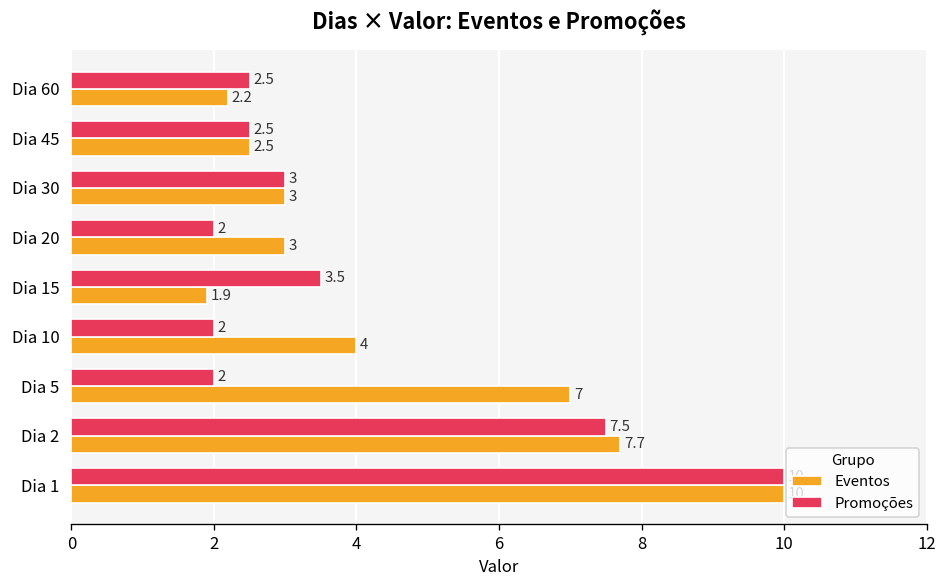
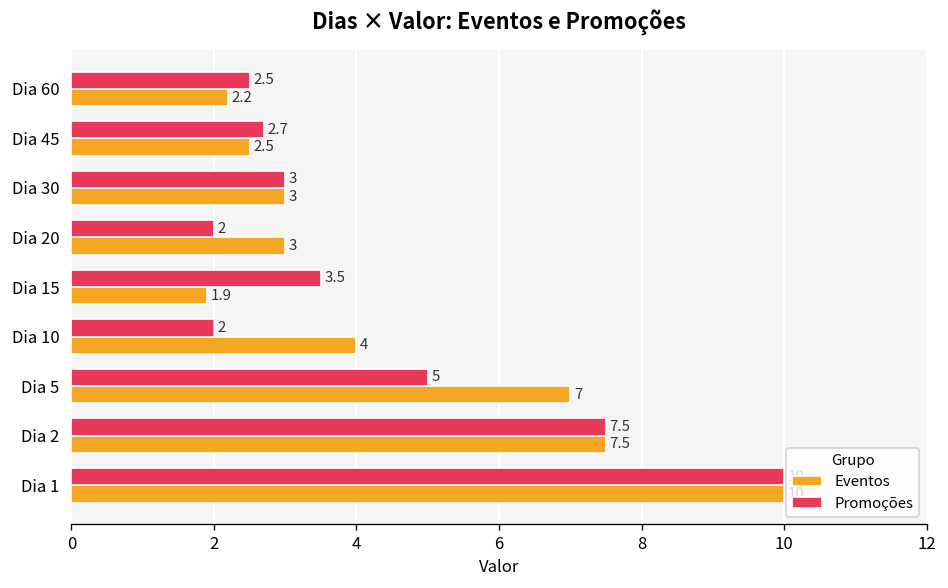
Promoções, Dia 45: 2.5 -> 2.7
Promoções, Dia 5: 2 -> 5
Eventos, Dia 2: 7.7 -> 7.5
